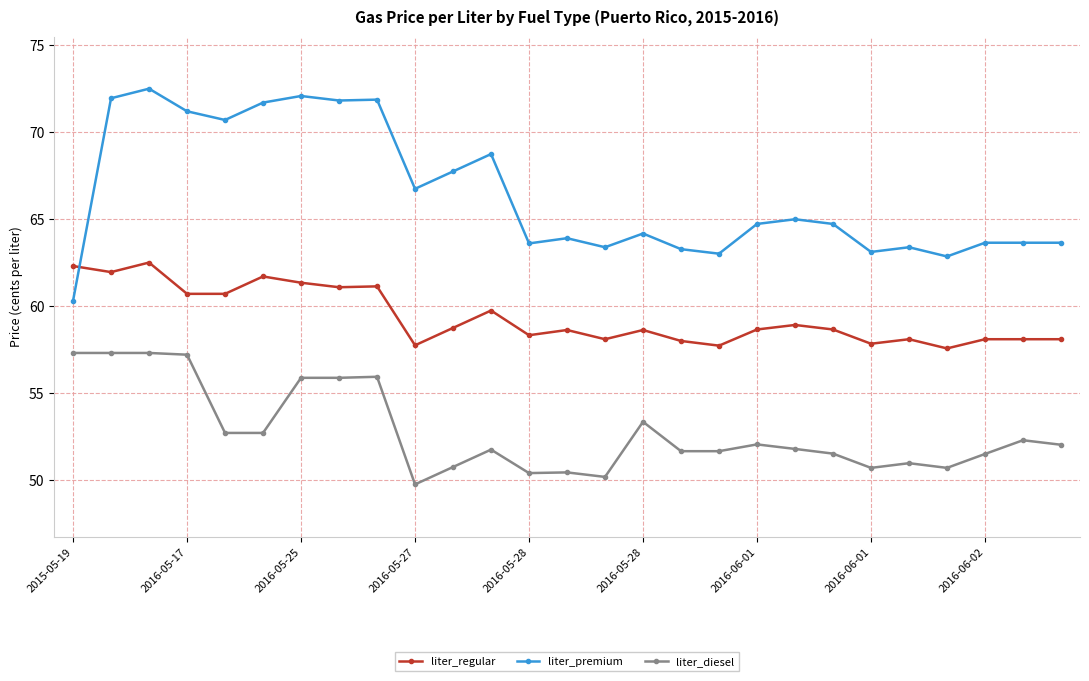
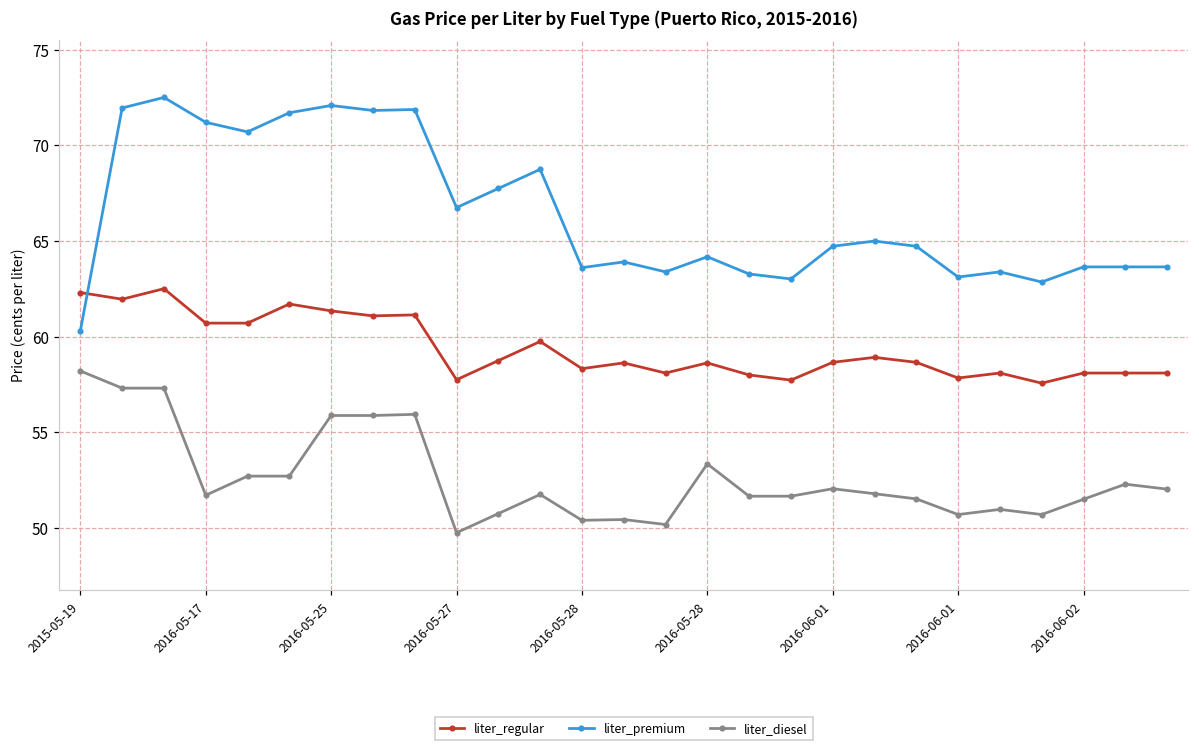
liter_diesel, 2015-05-19: 57.3 -> 58.2
liter_diesel, 2016-05-17: 57.2 -> 51.7
